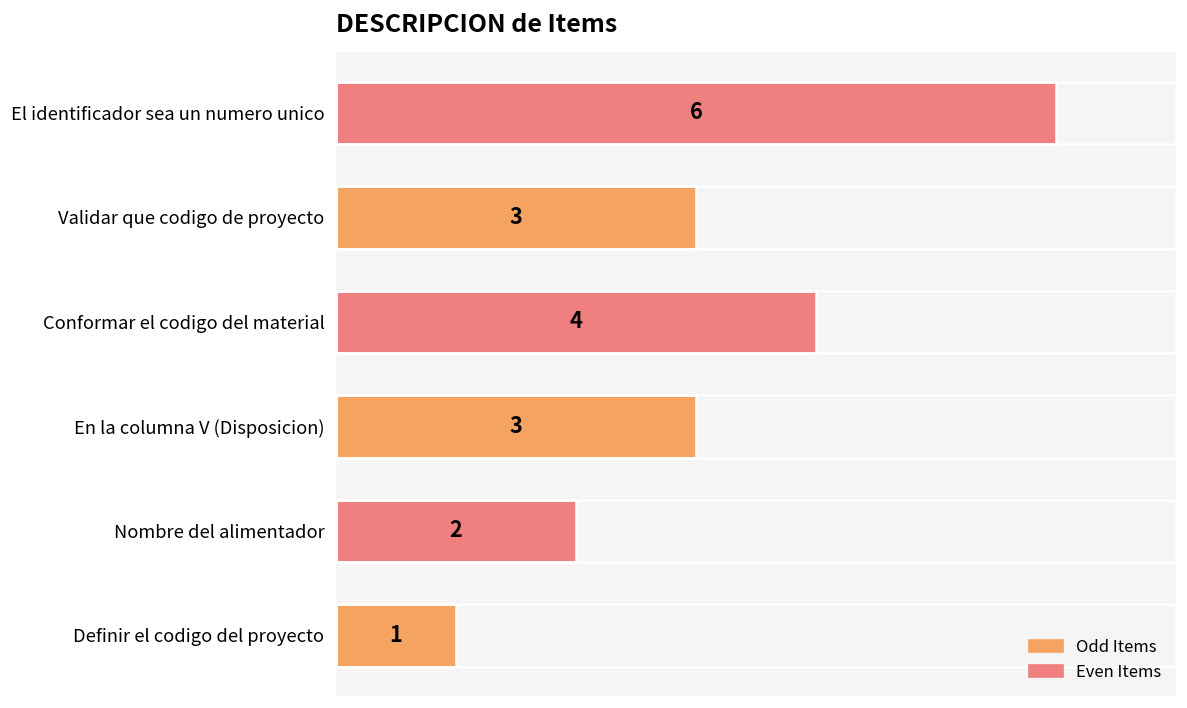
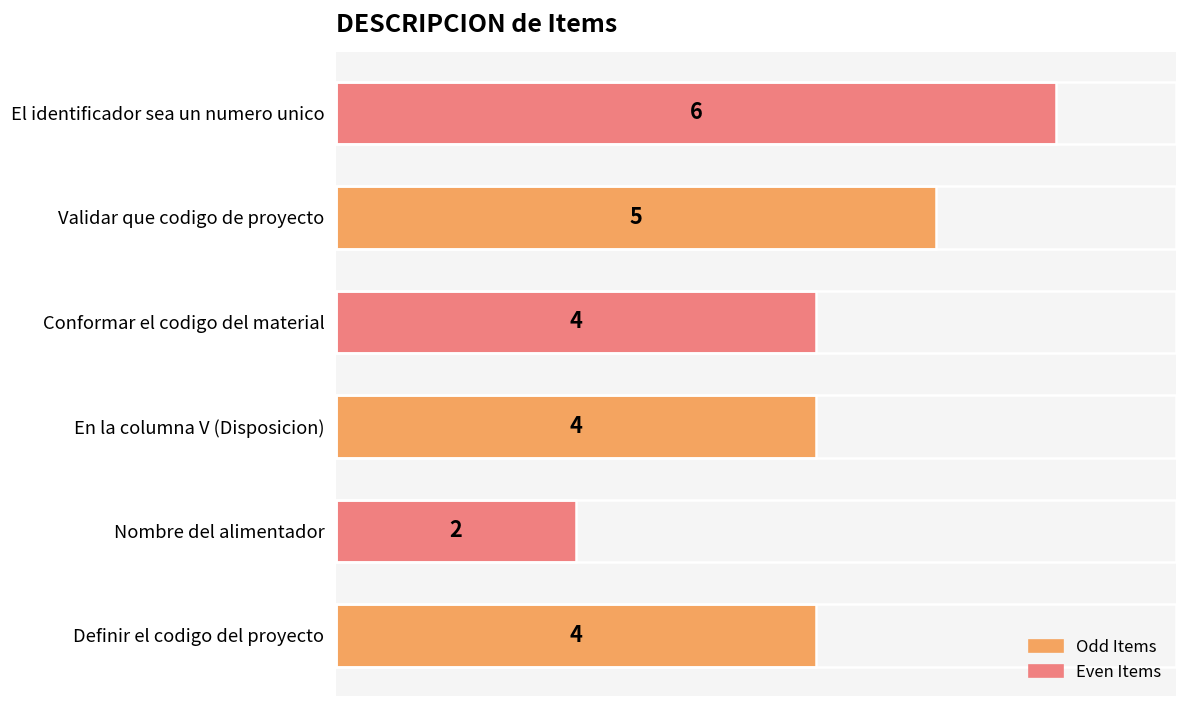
Validar que codigo de proyecto: 3 -> 5
En la columna V (Disposicion): 3 -> 4
Definir el codigo del proyecto: 1 -> 4
